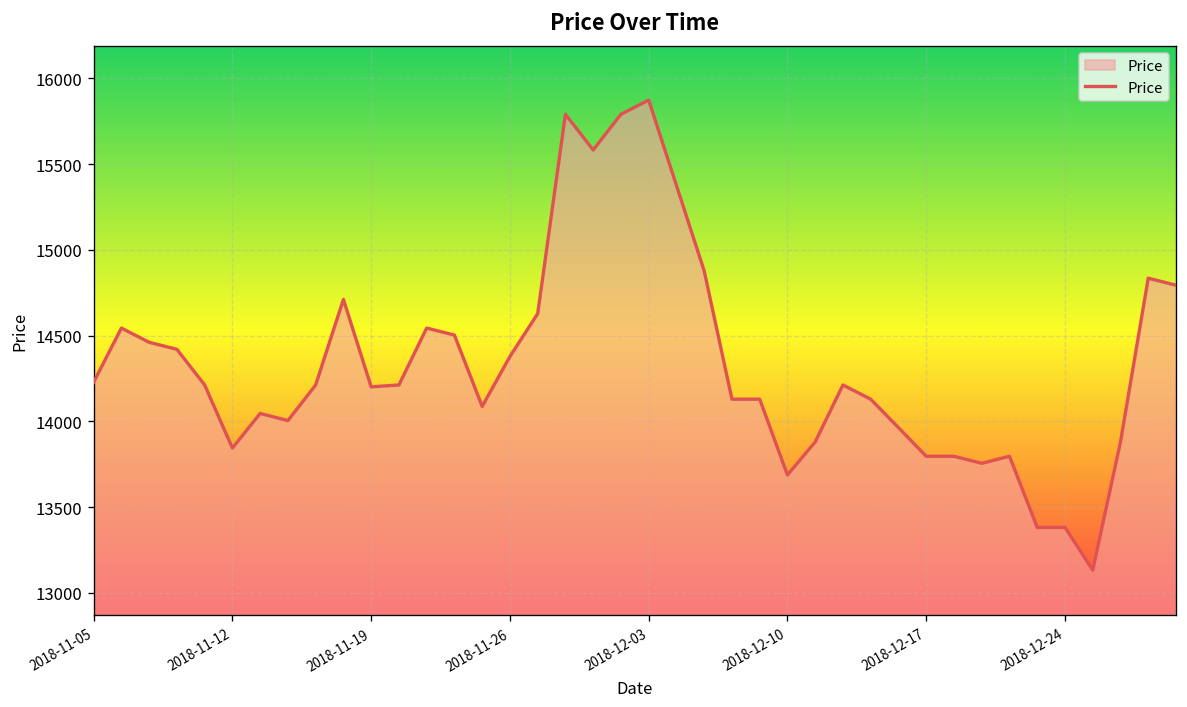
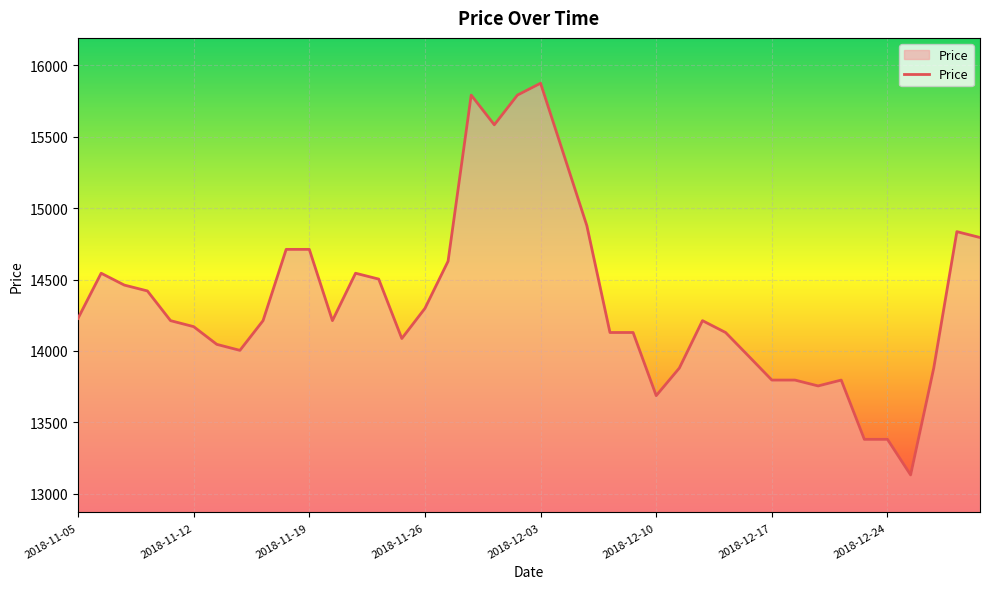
2018-11-12: 13840 -> 14170
2018-11-19: 14200 -> 14710
2018-11-26: 14380 -> 14300
